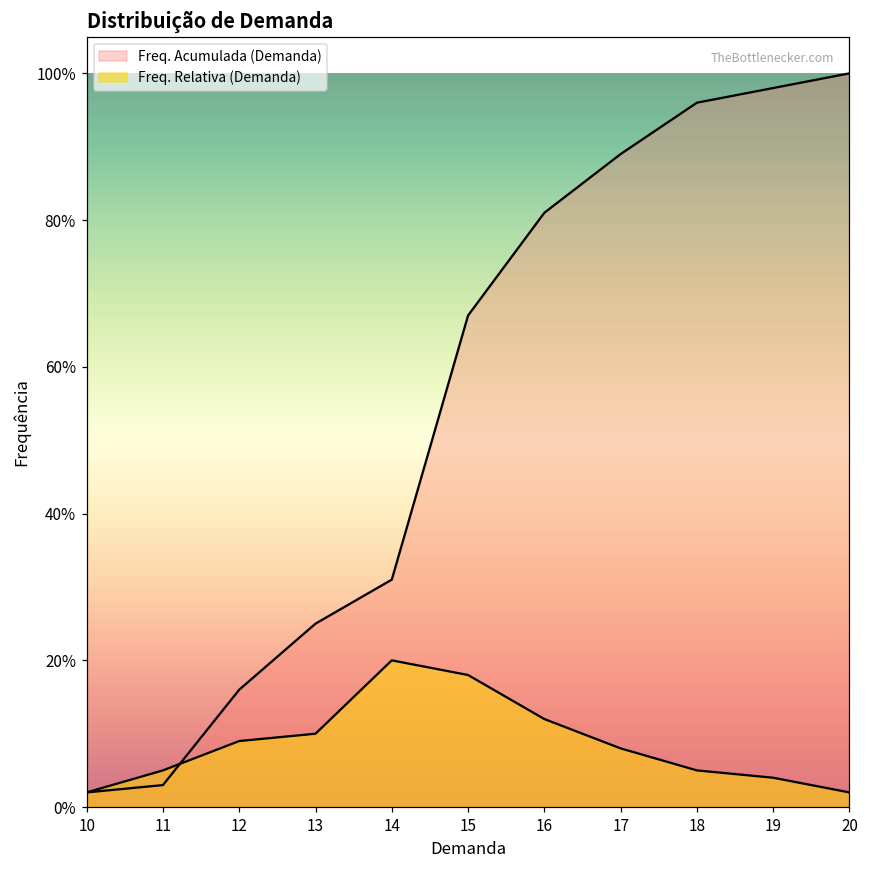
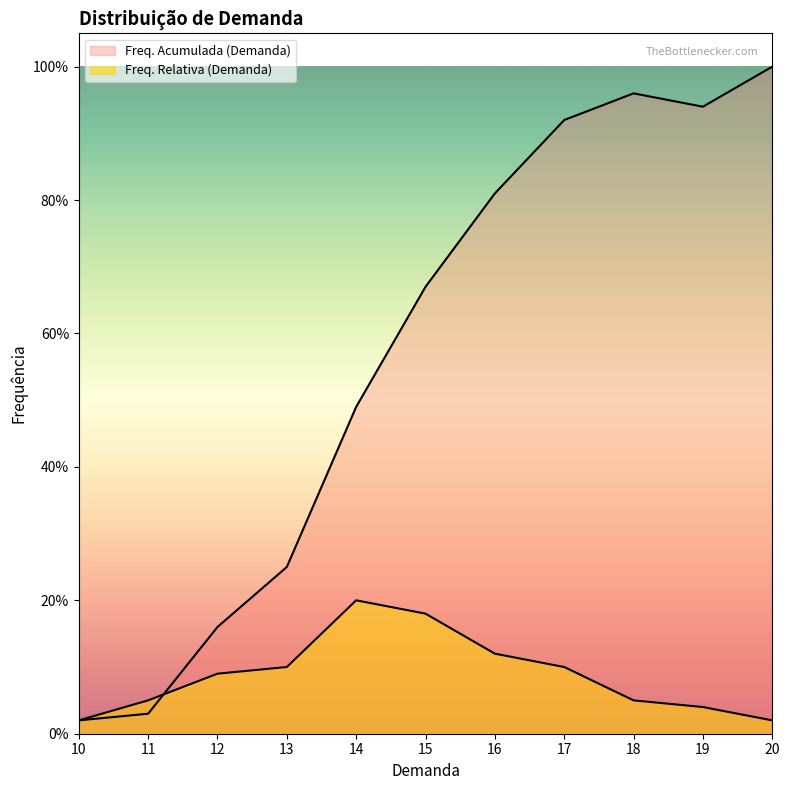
Freq. Acumulada (Demanda), 14: 31% -> 49%
Freq. Acumulada (Demanda), 17: 89% -> 92%
Freq. Relativa (Demanda), 17: 8% -> 10%
Freq. Acumulada (Demanda), 19: 98% -> 94%
